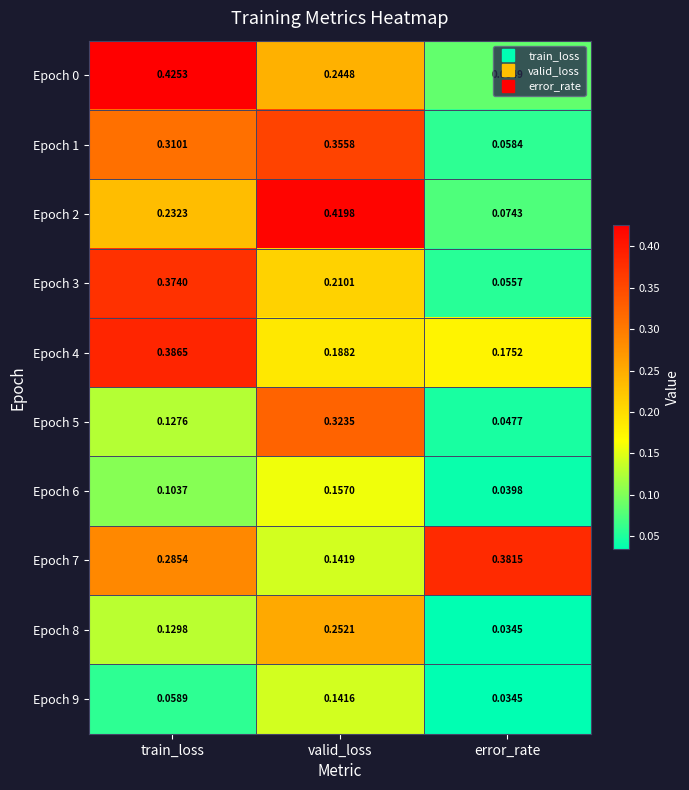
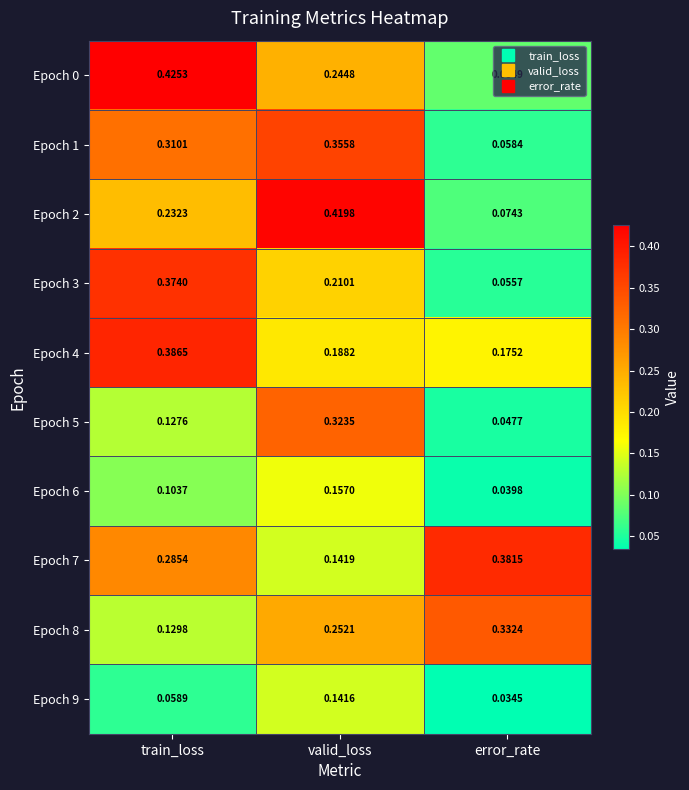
Epoch 8, error_rate: 0.0345 -> 0.3324
